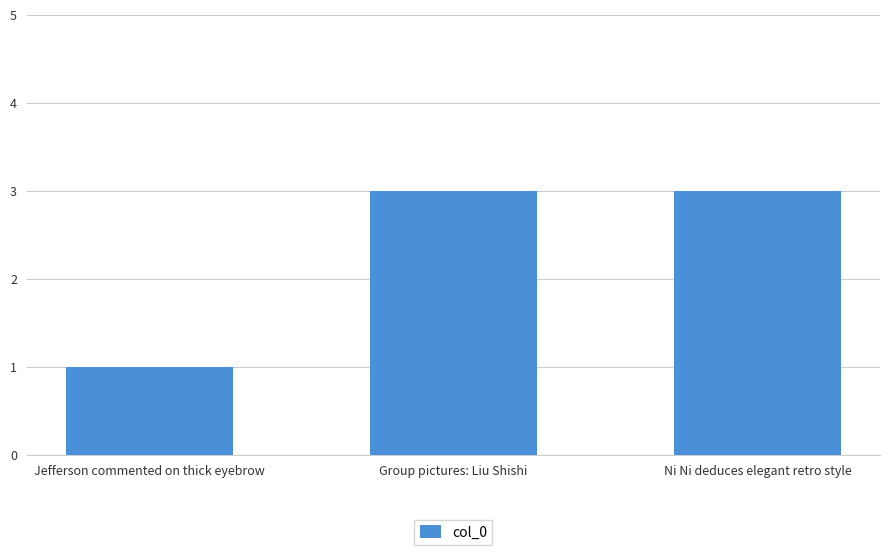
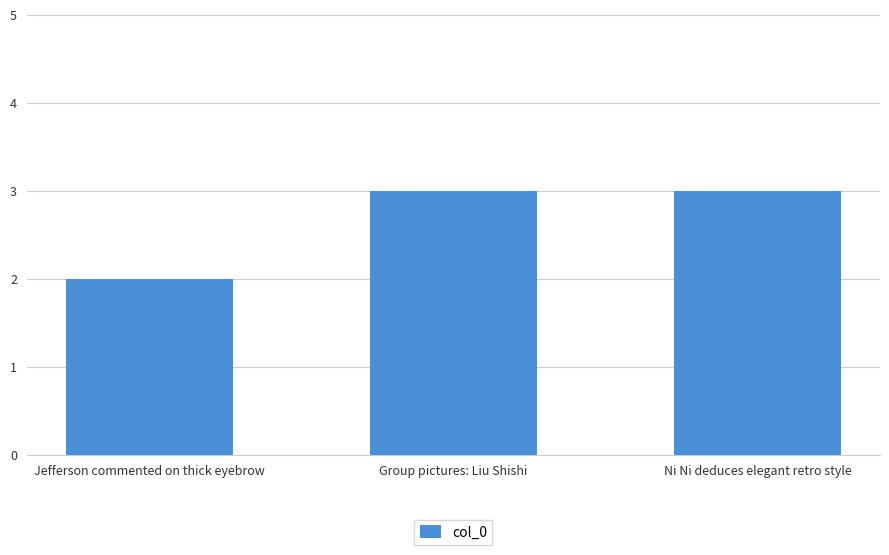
Jefferson commented on thick eyebrow: 1 -> 2
